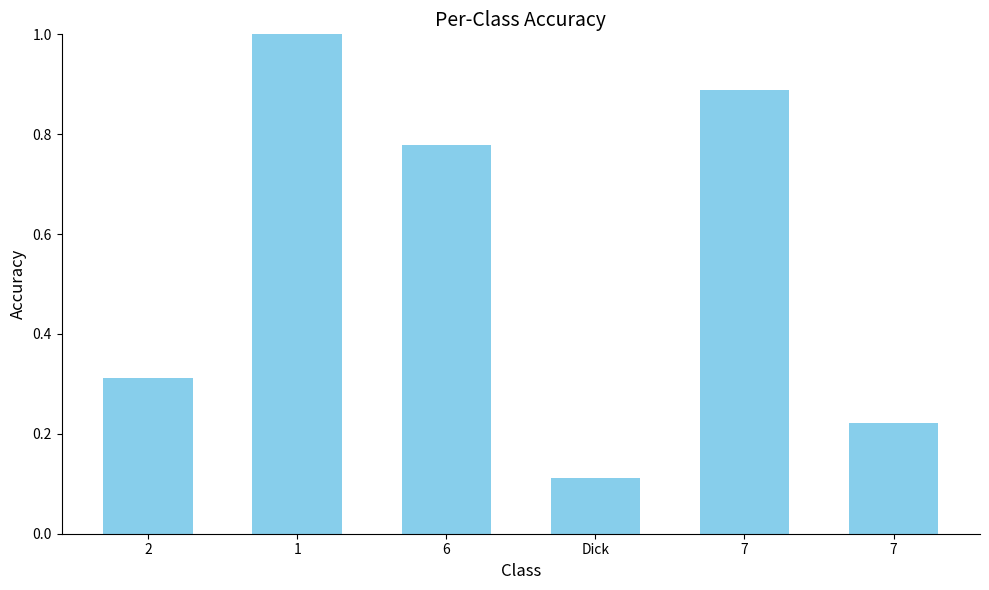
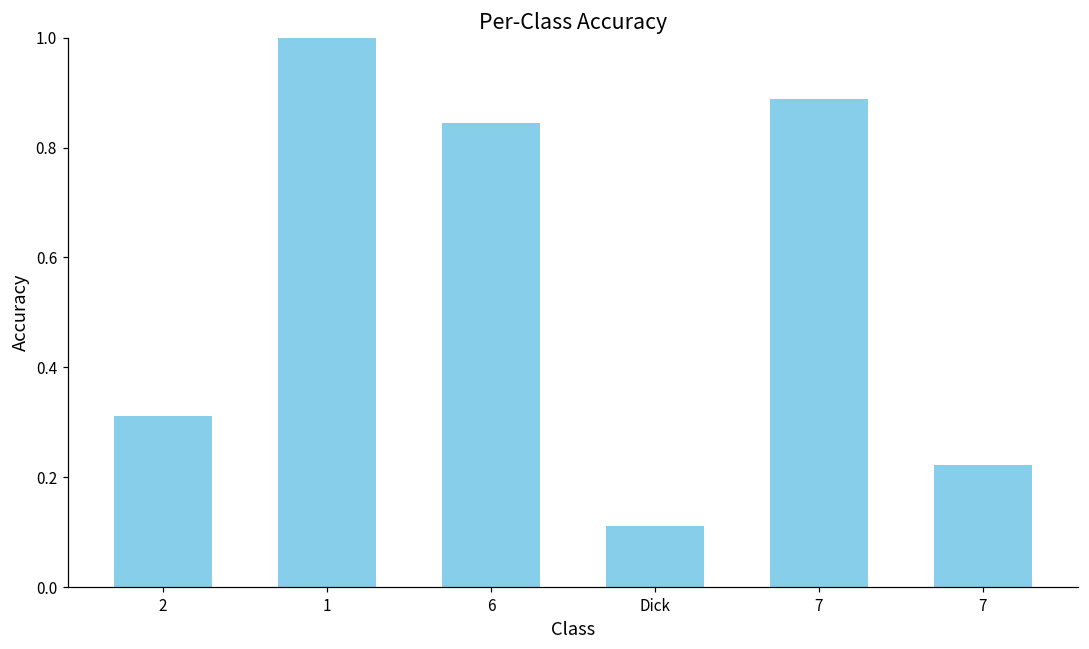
6: 0.78 -> 0.84
